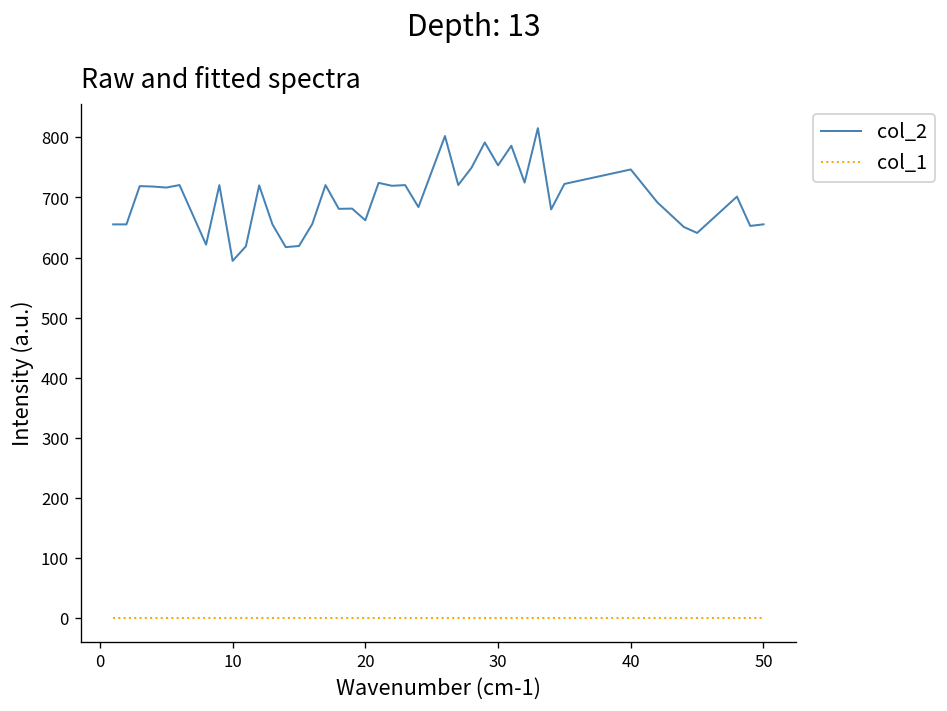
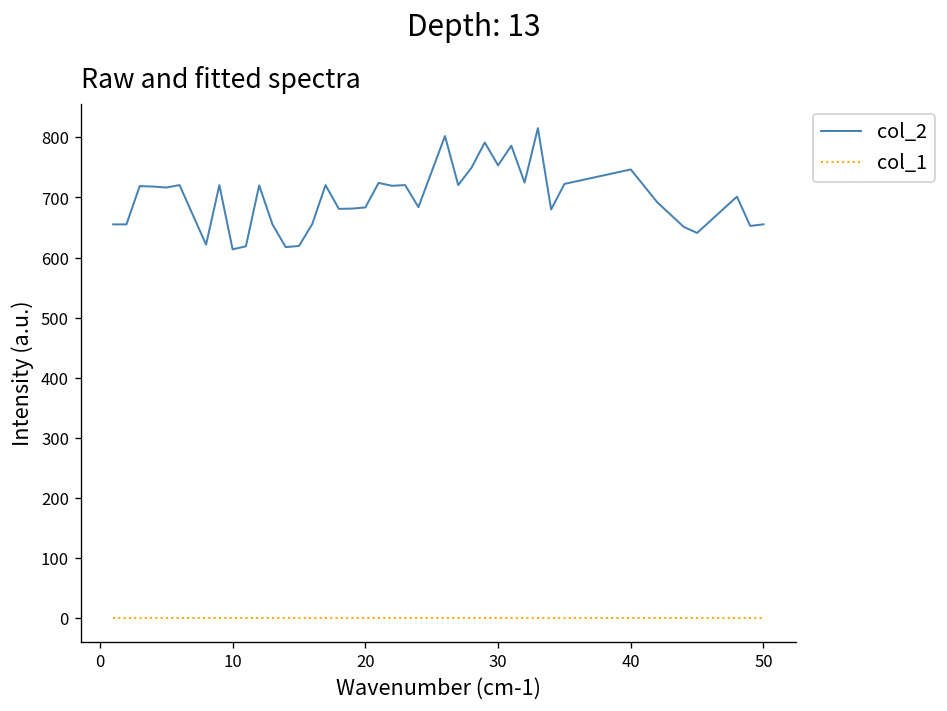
col_2, 10: 590 -> 610
col_2, 20: 660 -> 680
